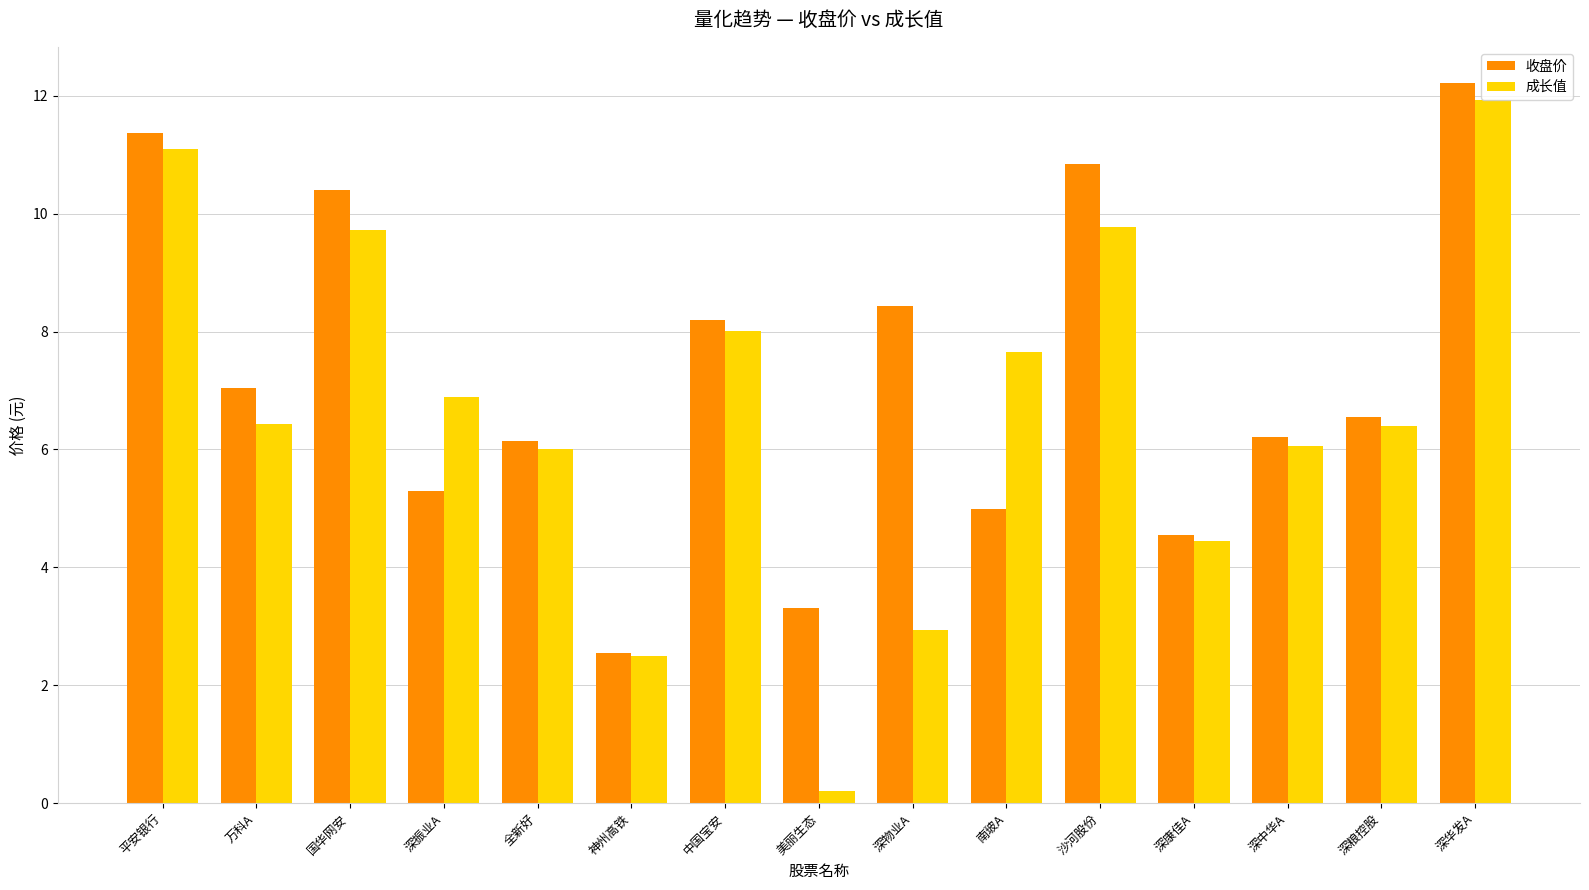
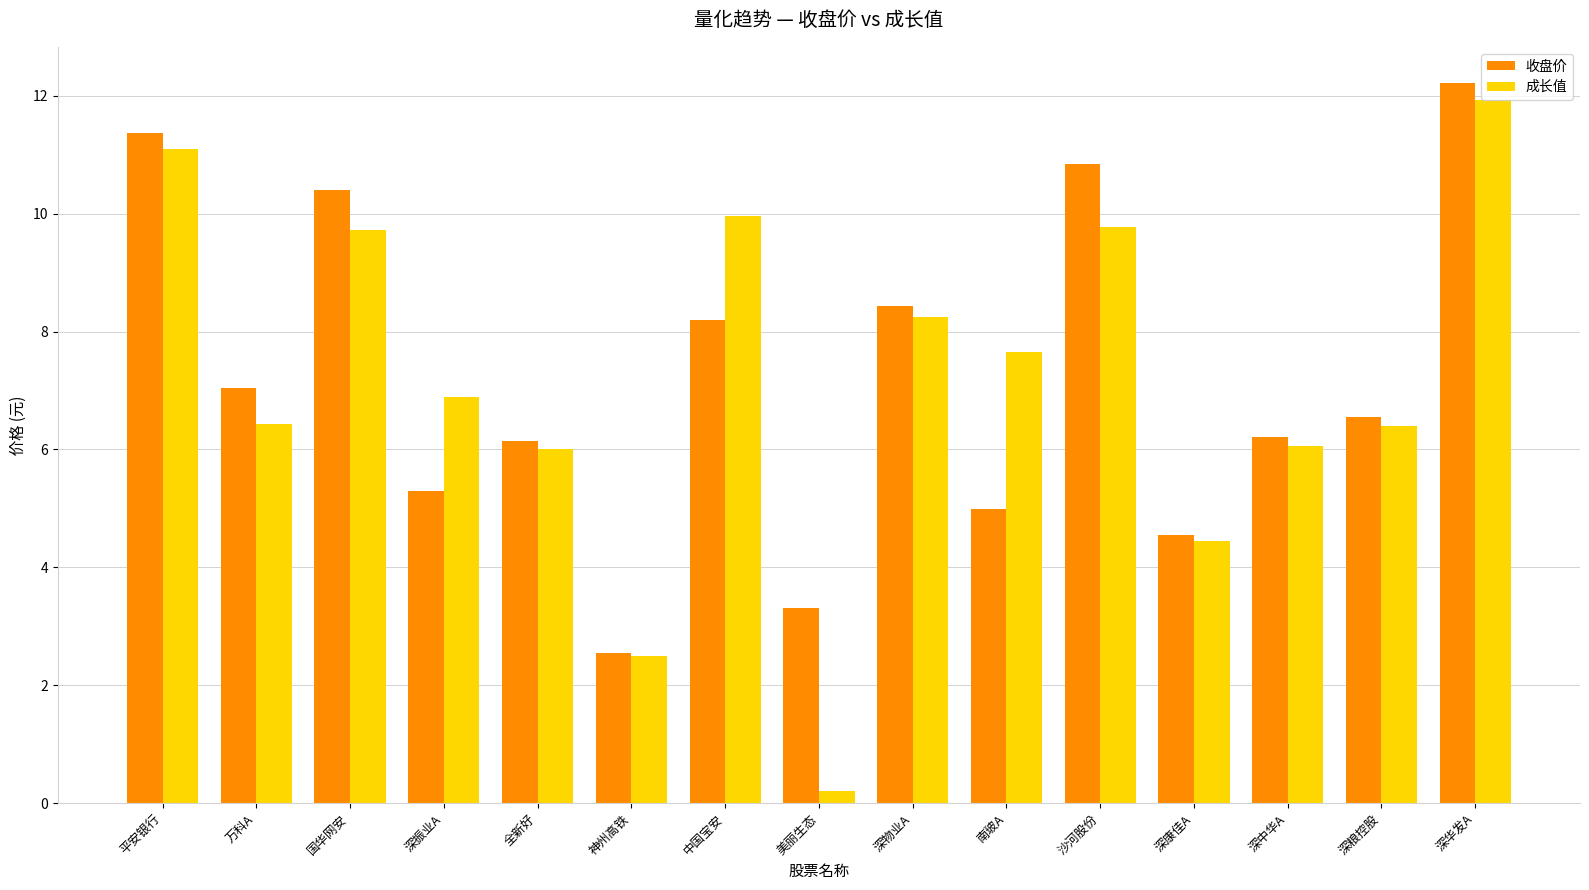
成长值, 中国宝安: 8.0 -> 10.0
成长值, 深物业A: 2.9 -> 8.2
